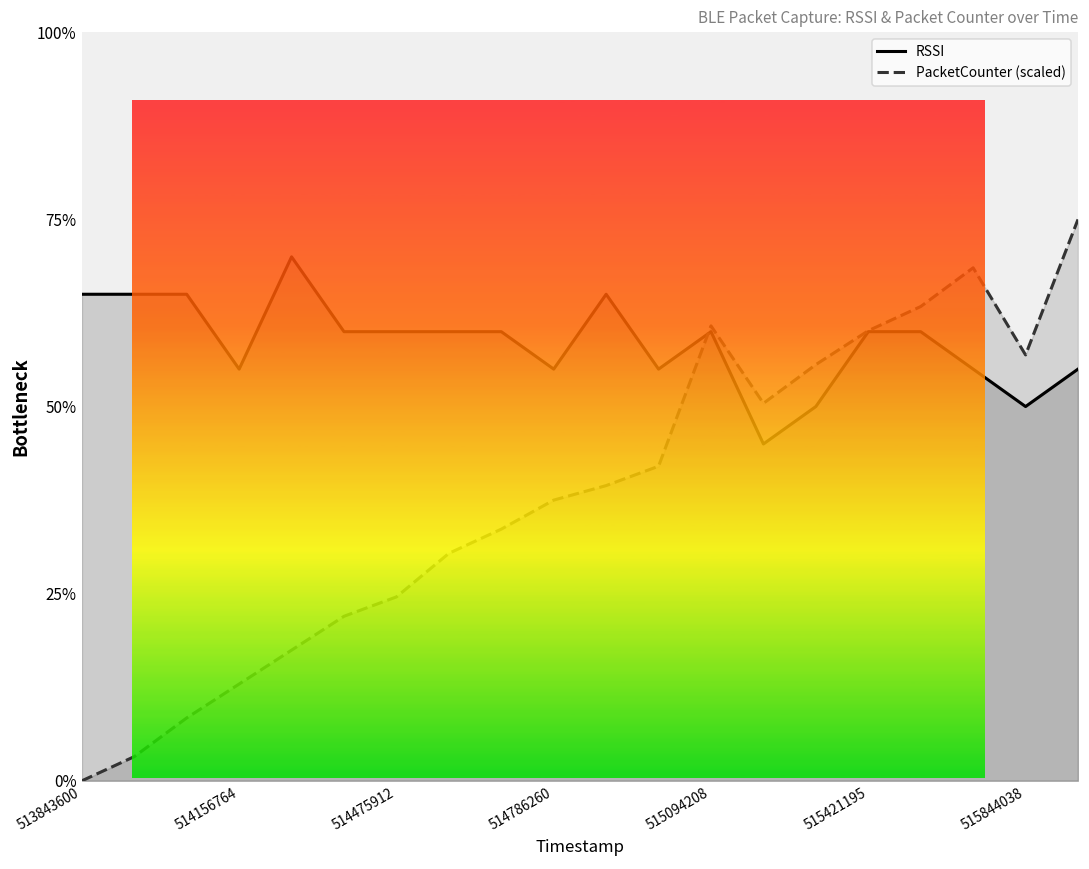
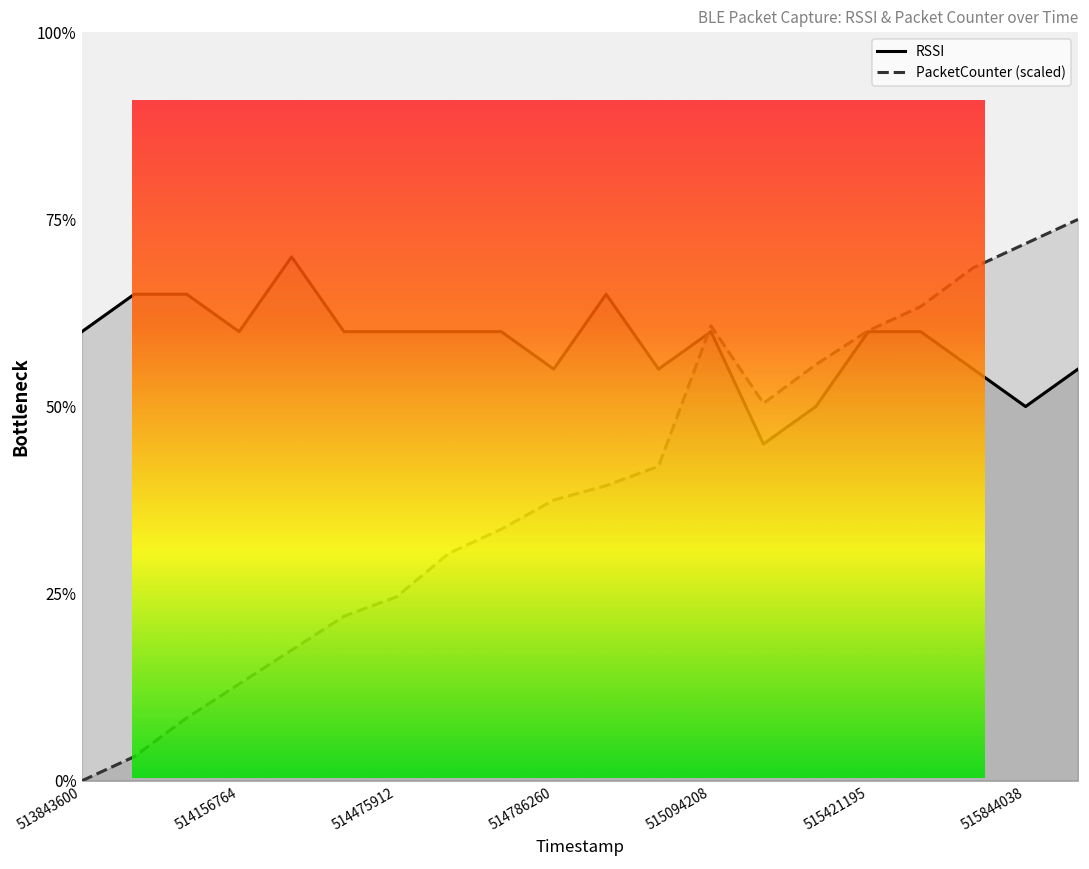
RSSI, 513843600: 65% -> 60%
RSSI, 514156764: 55% -> 60%
PacketCounter (scaled), 515844038: 57% -> 72%
